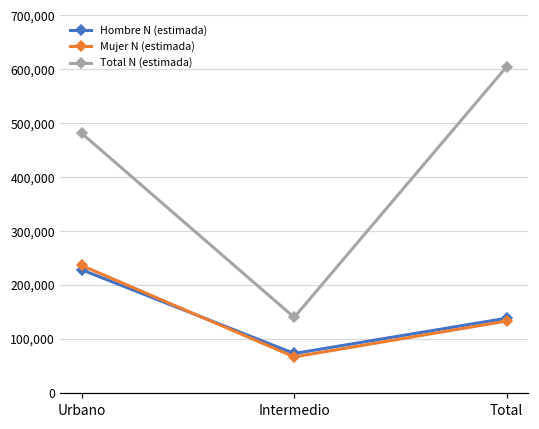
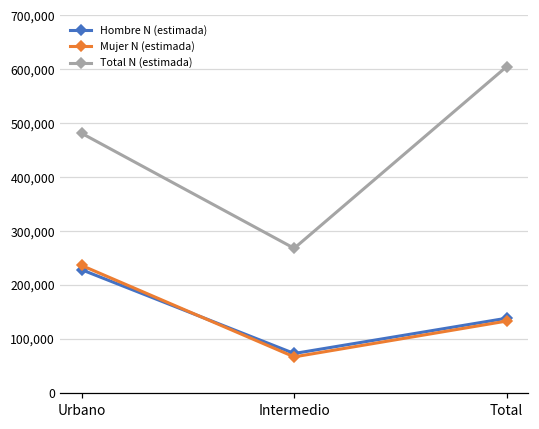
Total N (estimada), Intermedio: 140,000 -> 270,000
